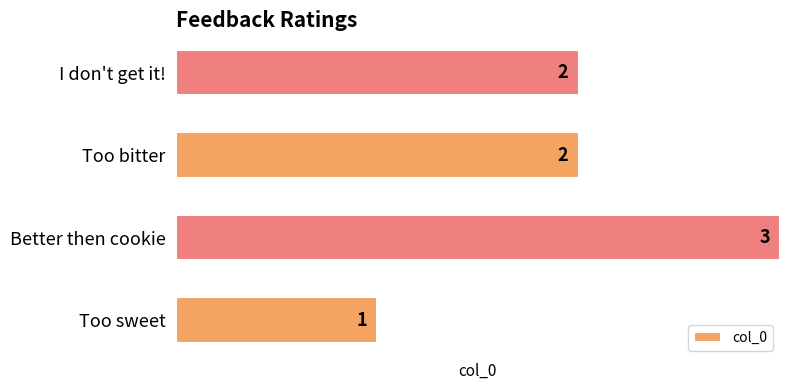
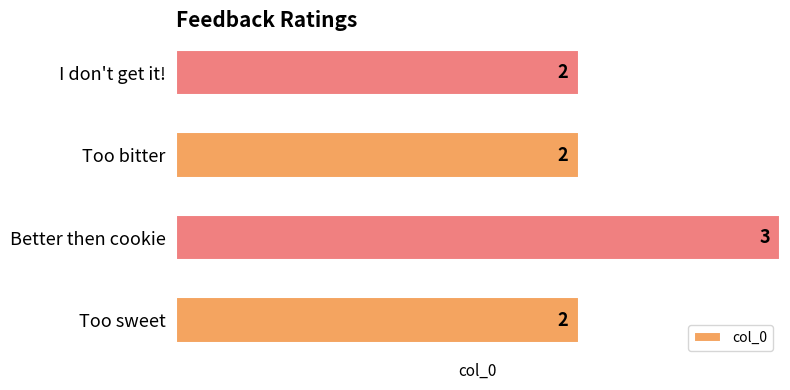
Too sweet: 1 -> 2
